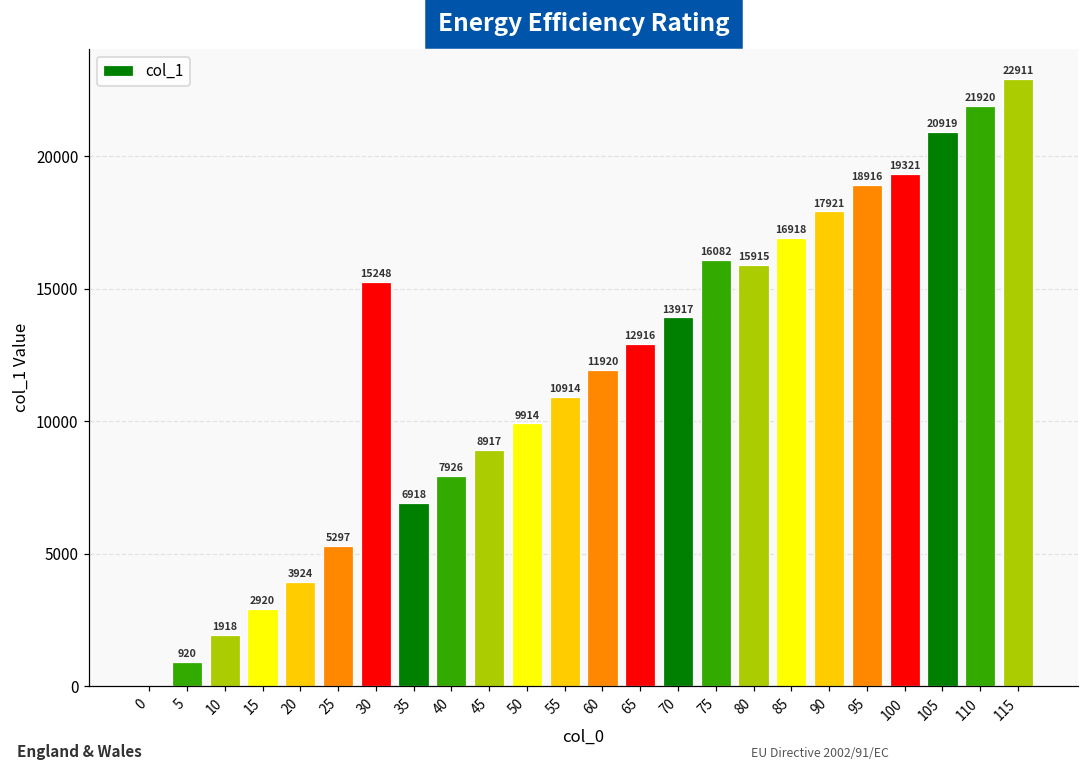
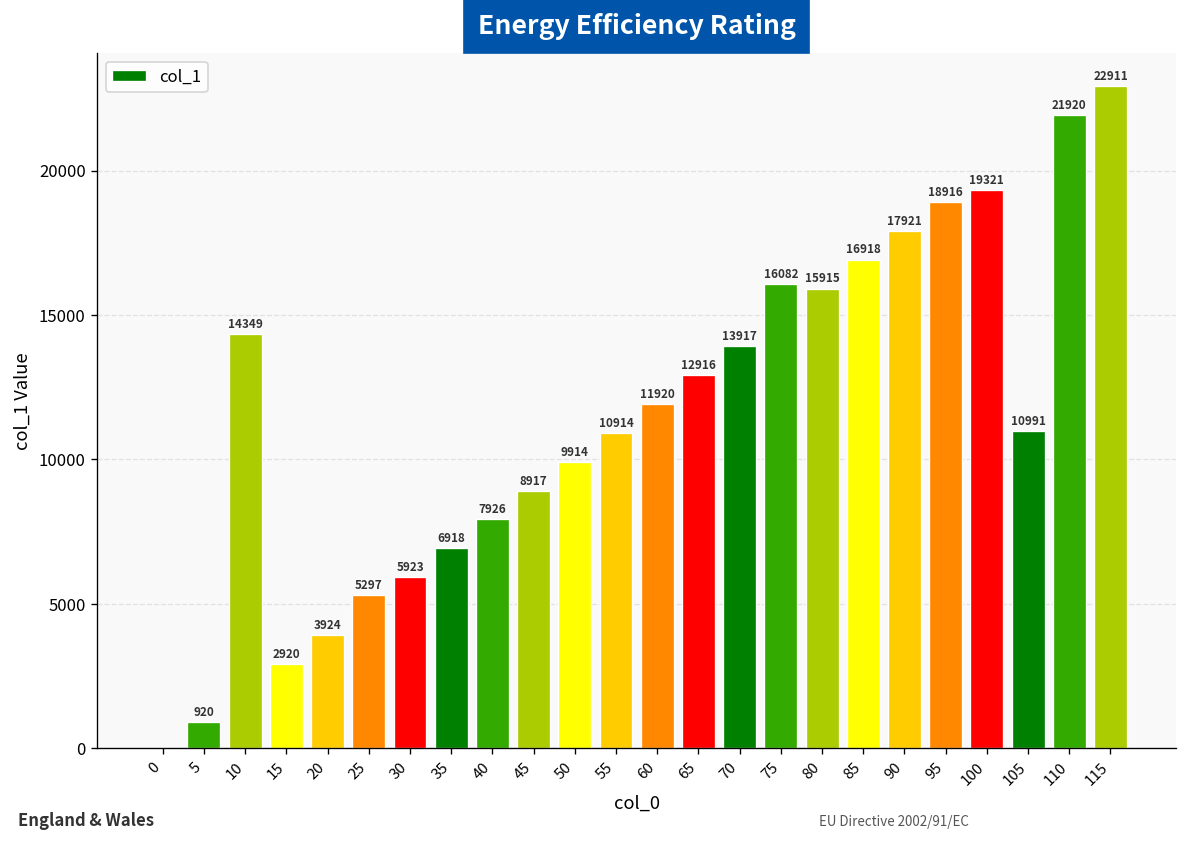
10: 1918 -> 14349
30: 15248 -> 5923
105: 20919 -> 10991
